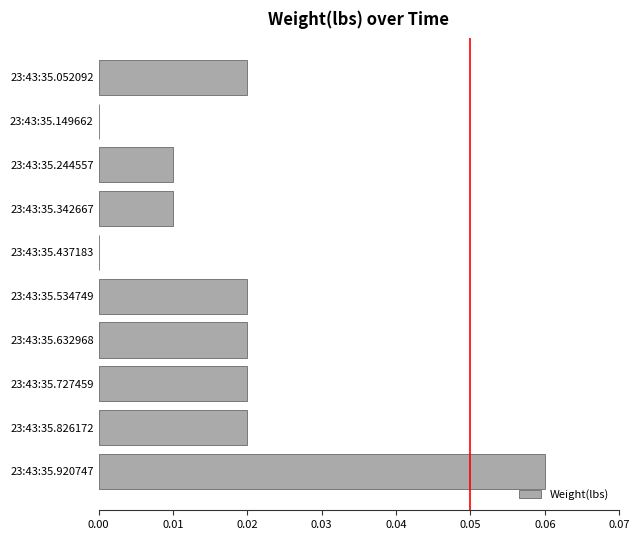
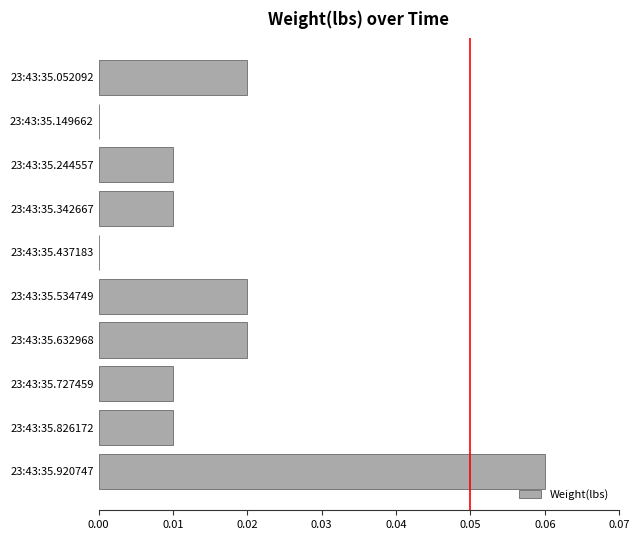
23:43:35.727459: 0.02 -> 0.01
23:43:35.826172: 0.02 -> 0.01
